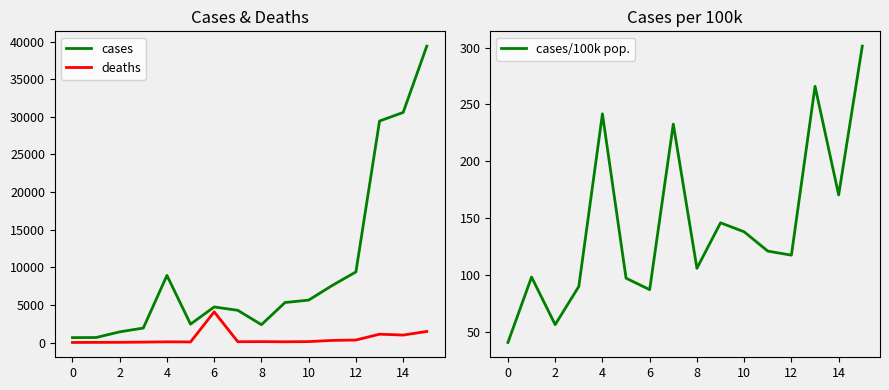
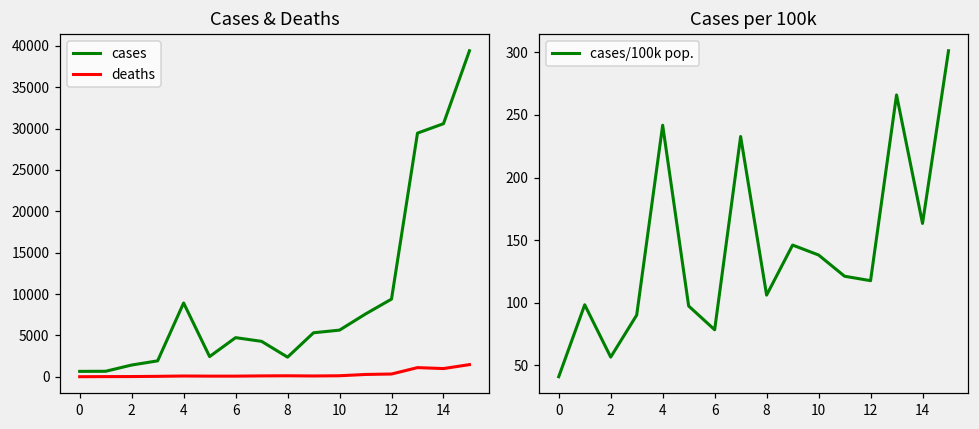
Cases & Deaths, deaths, 6: 4000 -> 0
Cases per 100k, 6: 87 -> 78
Cases per 100k, 14: 171 -> 163
